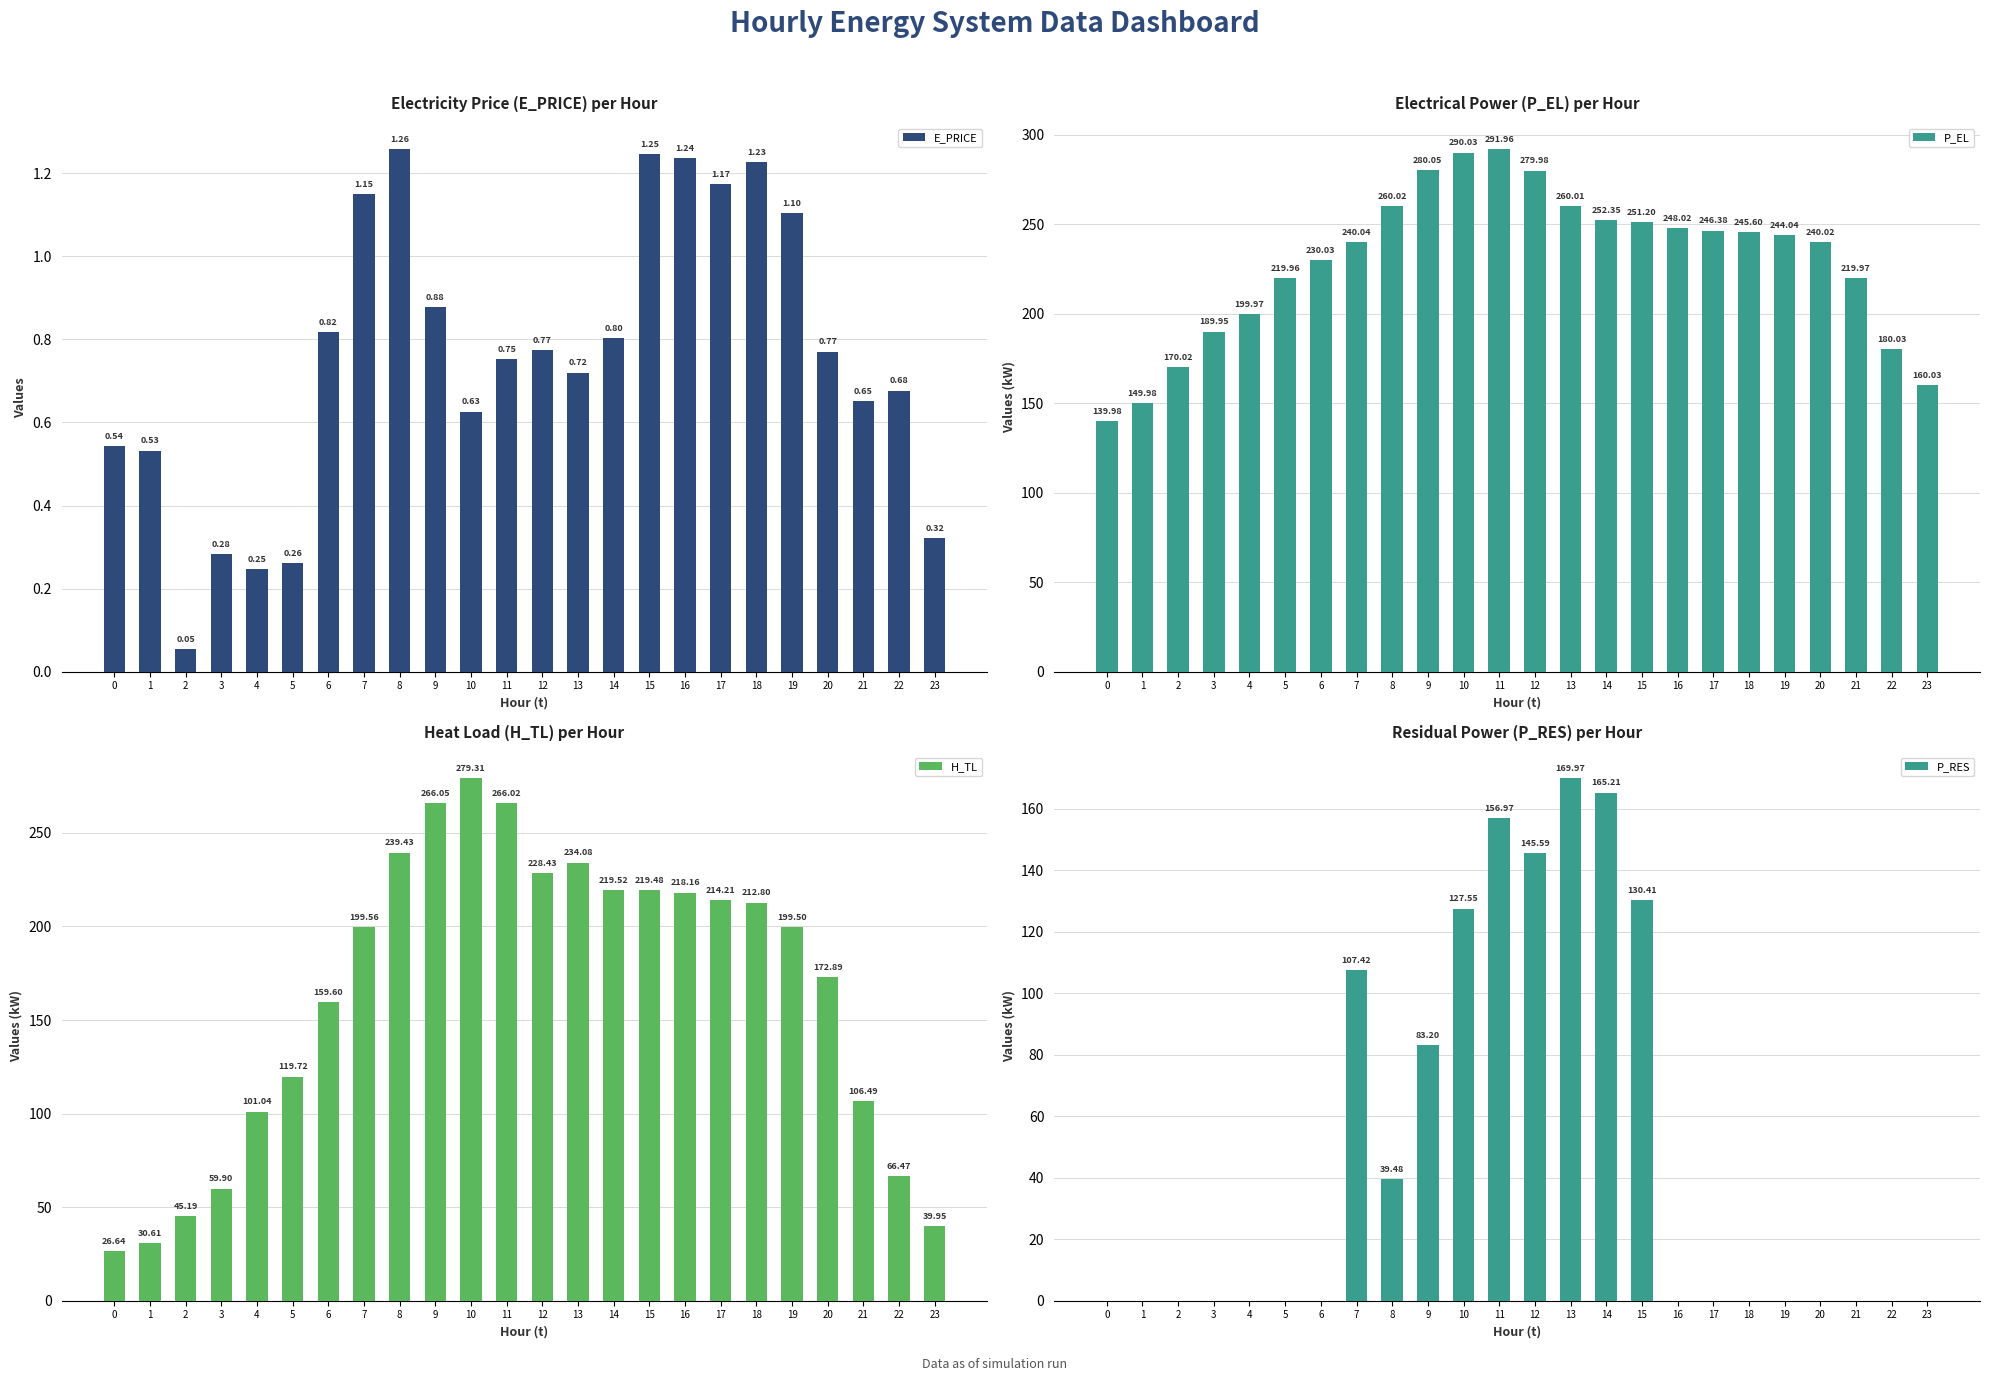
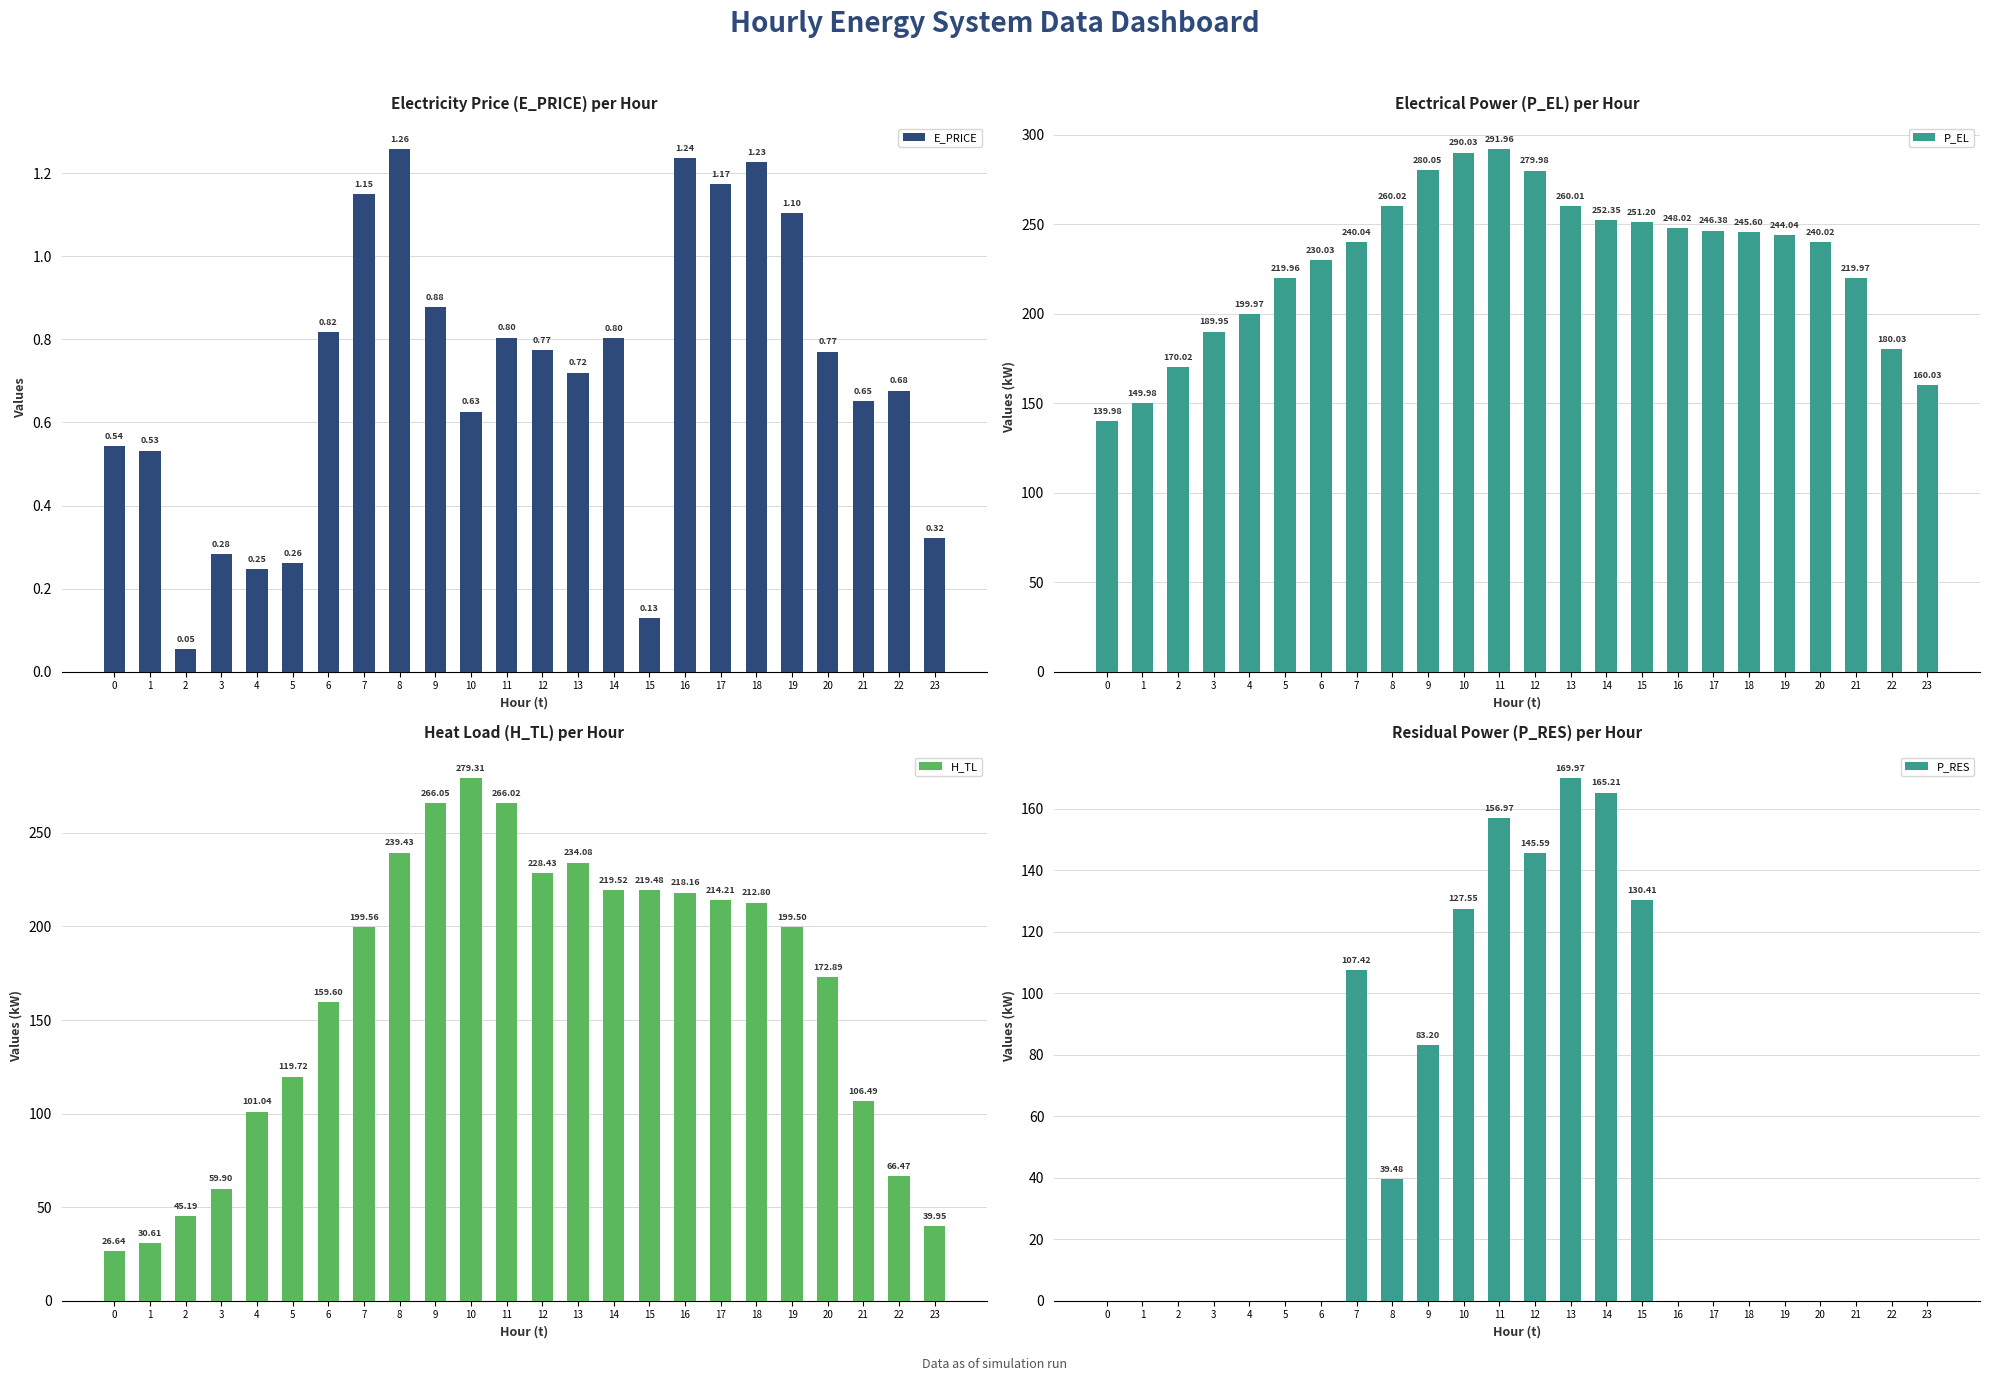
Electricity Price (E_PRICE) per Hour, 11: 0.75 -> 0.80
Electricity Price (E_PRICE) per Hour, 15: 1.25 -> 0.13
